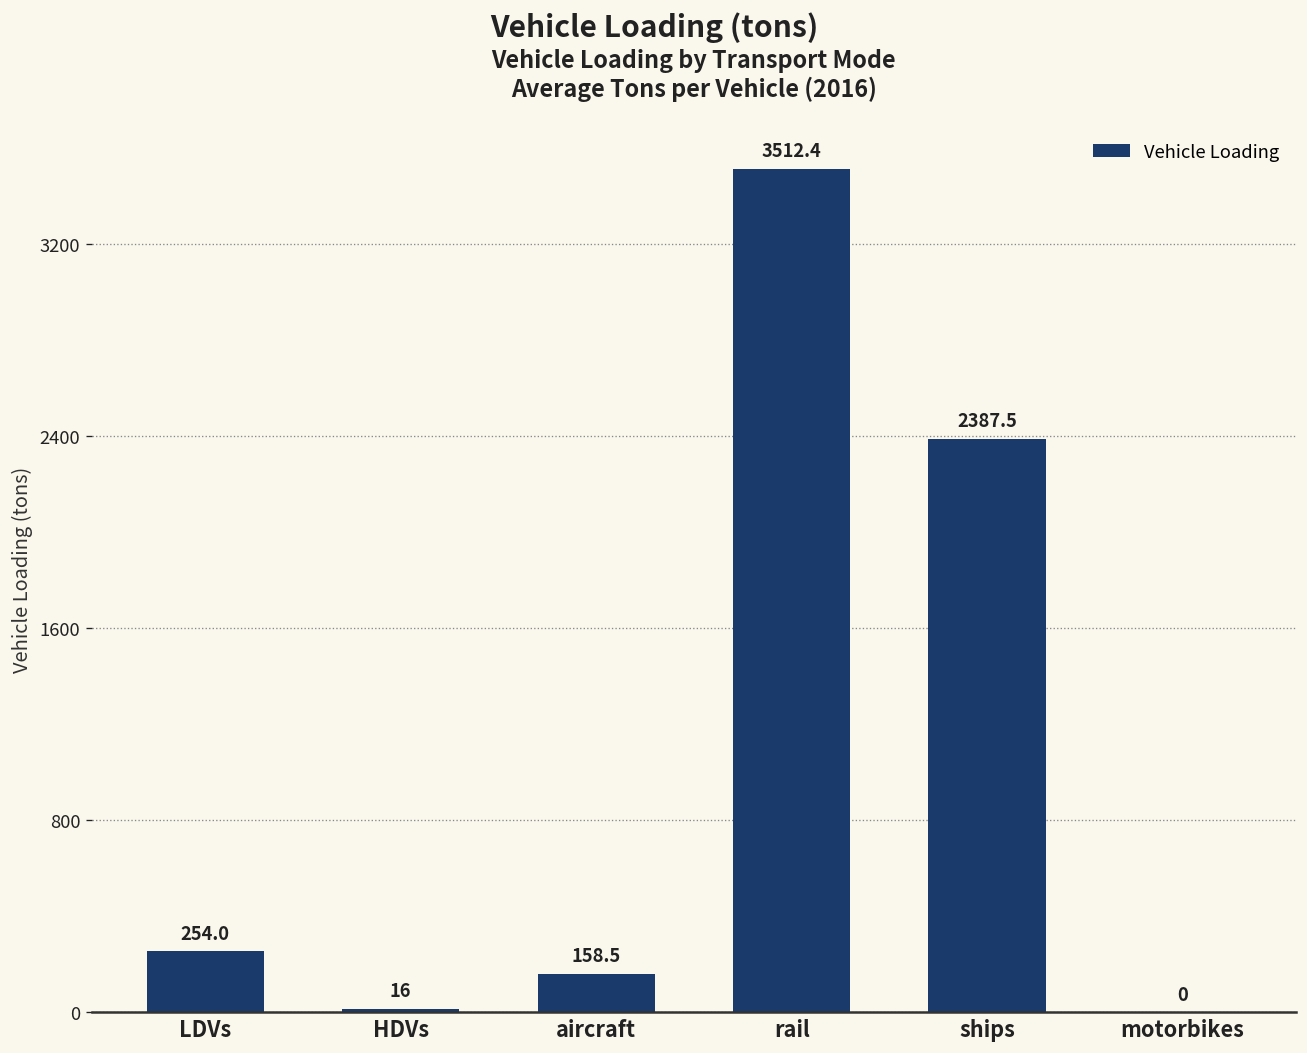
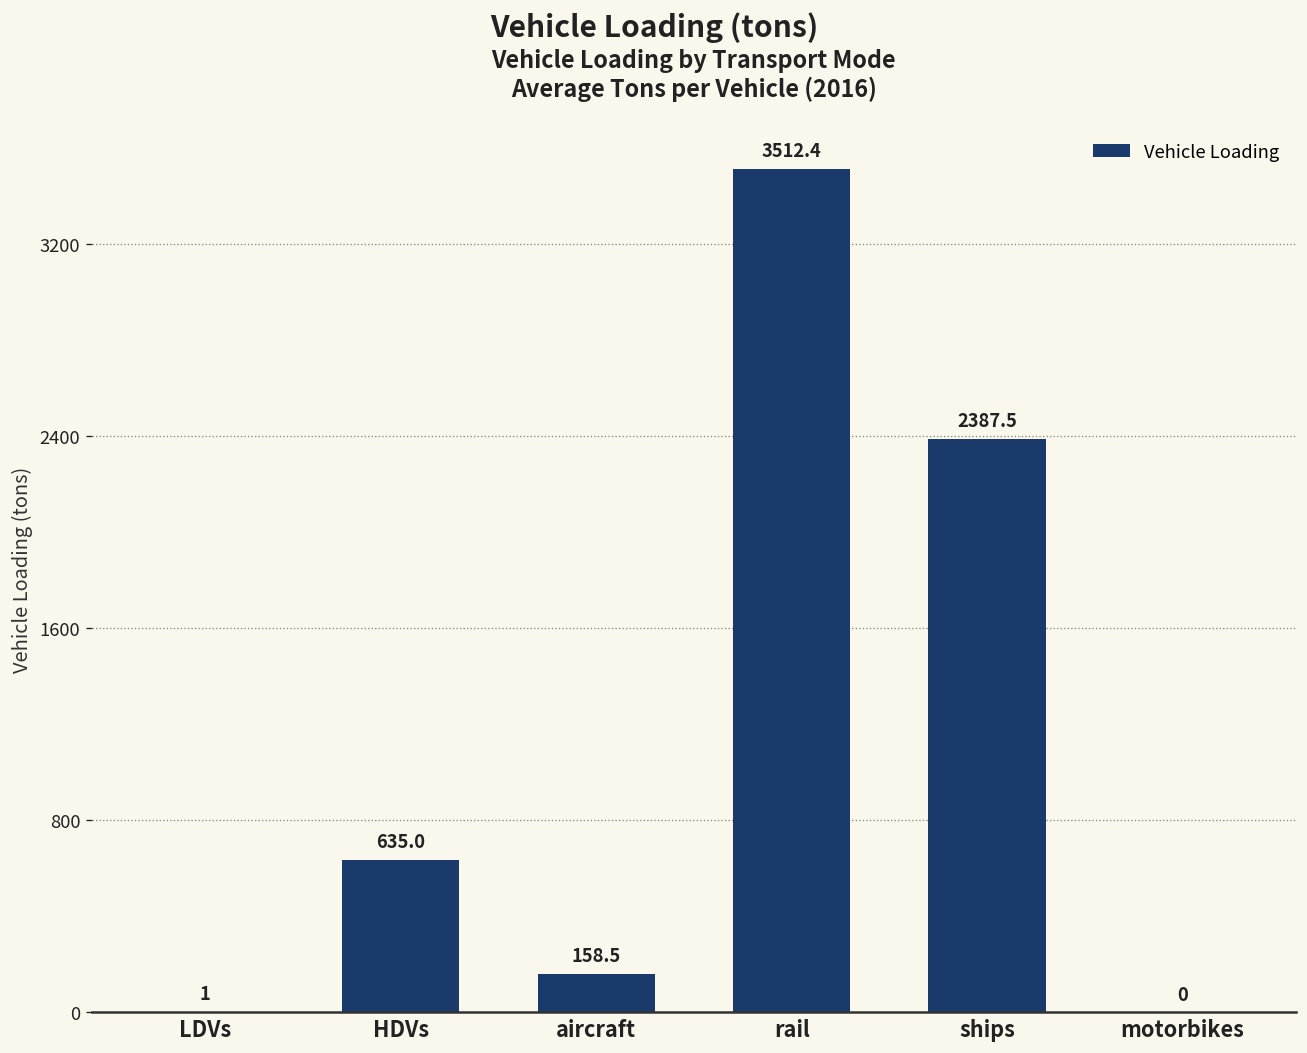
LDVs: 254.0 -> 1
HDVs: 16 -> 635.0
